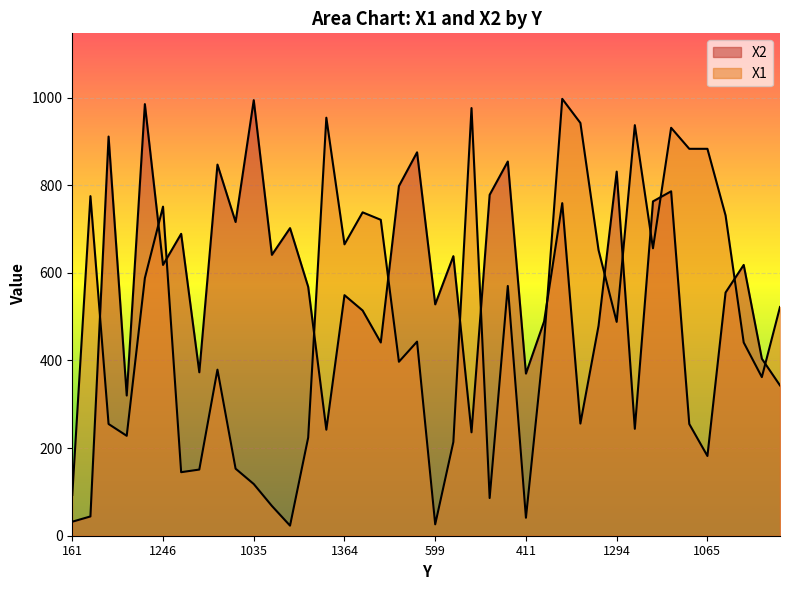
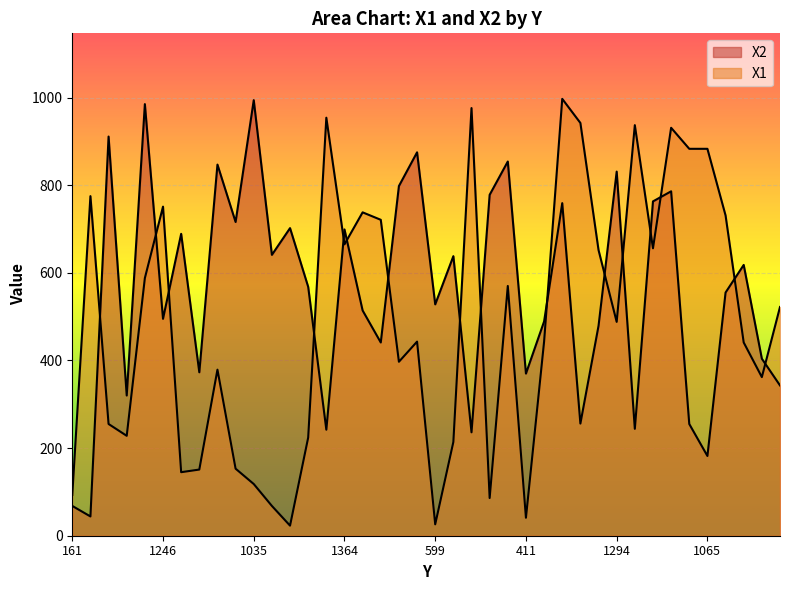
X2, 161: 30 -> 70
X2, 1246: 620 -> 500
X2, 1364: 550 -> 700
